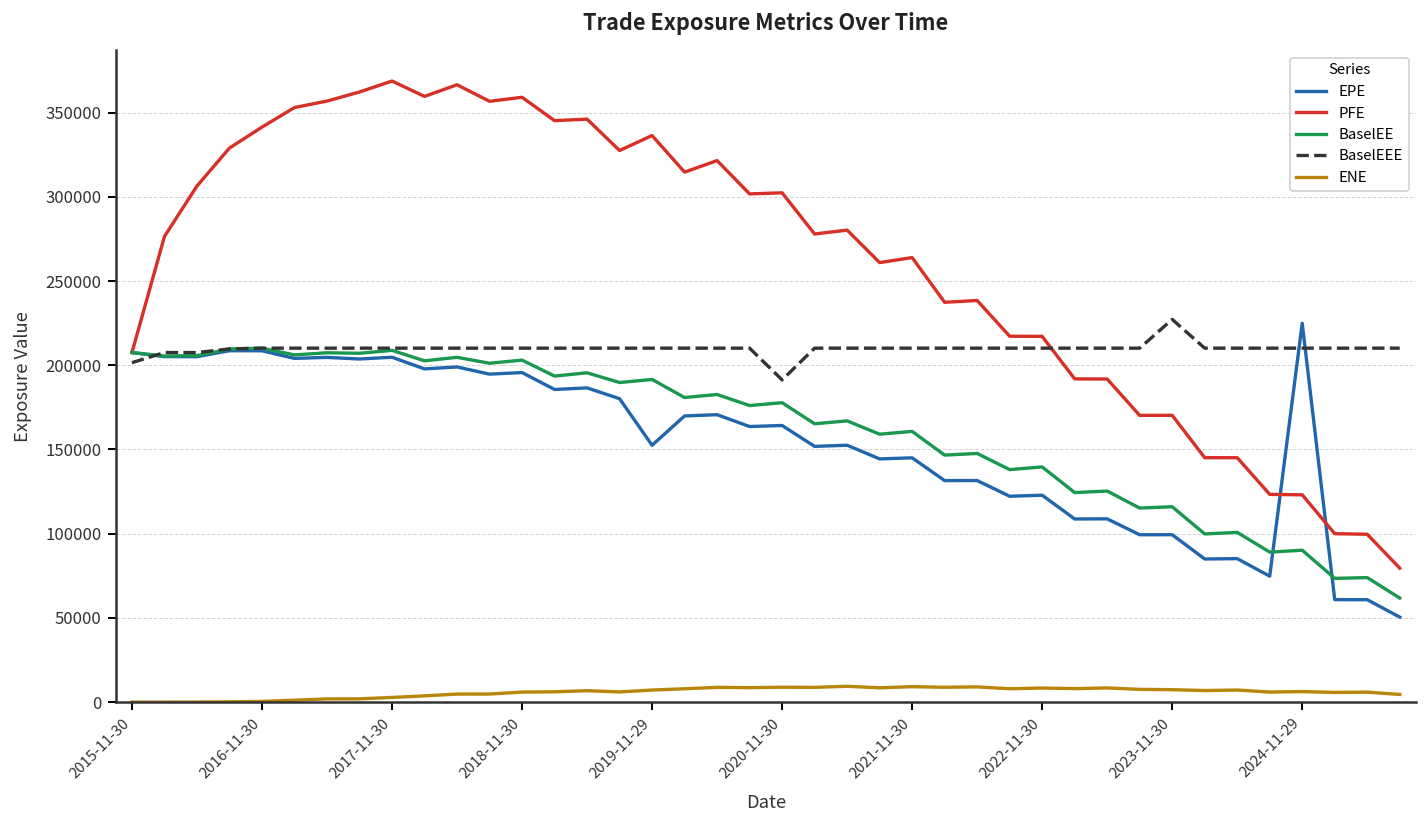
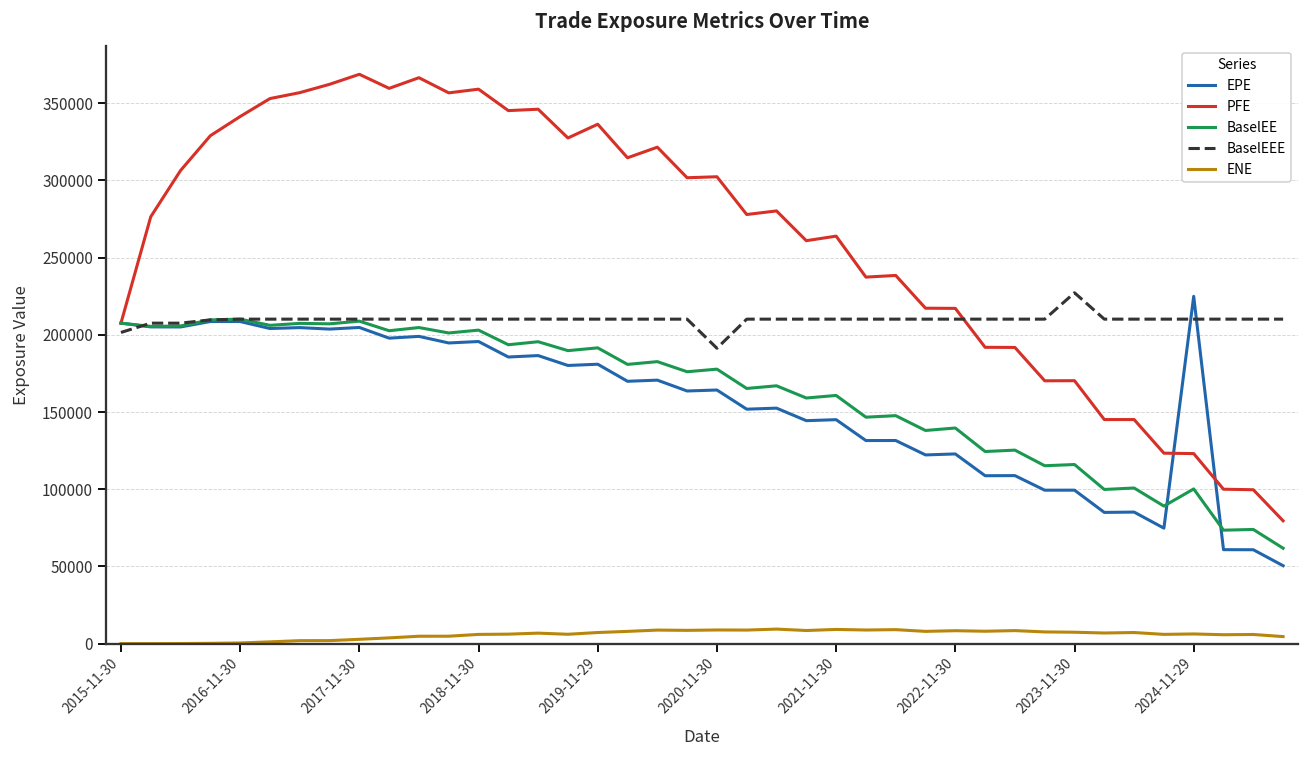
EPE, 2019-11-29: 153000 -> 181000
BaselEE, 2024-11-29: 90000 -> 100000
